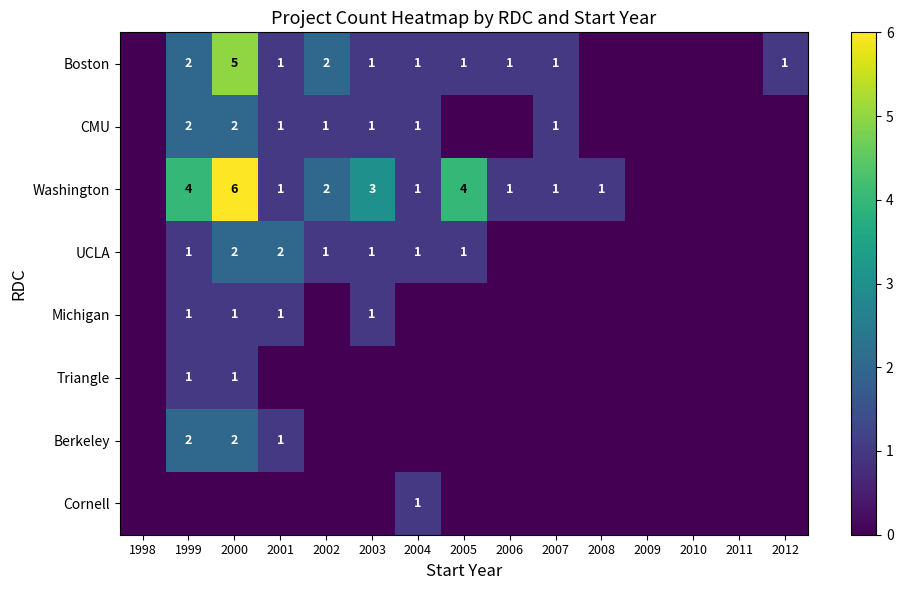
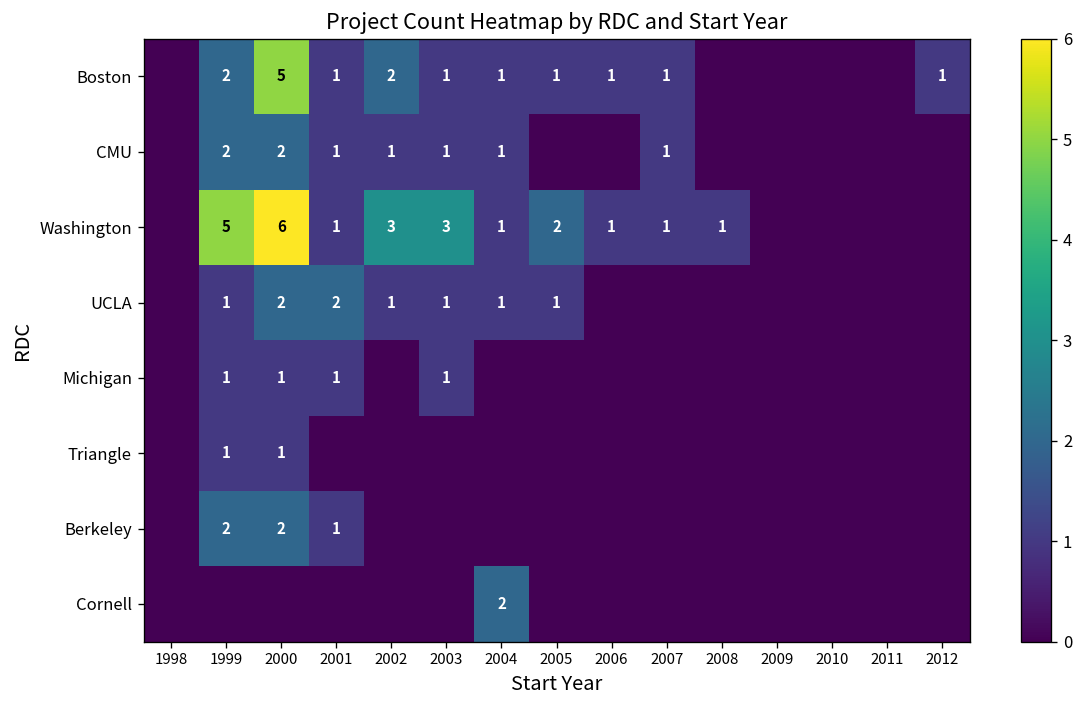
Washington, 1999: 4 -> 5
Washington, 2002: 2 -> 3
Washington, 2005: 4 -> 2
Cornell, 2004: 1 -> 2
